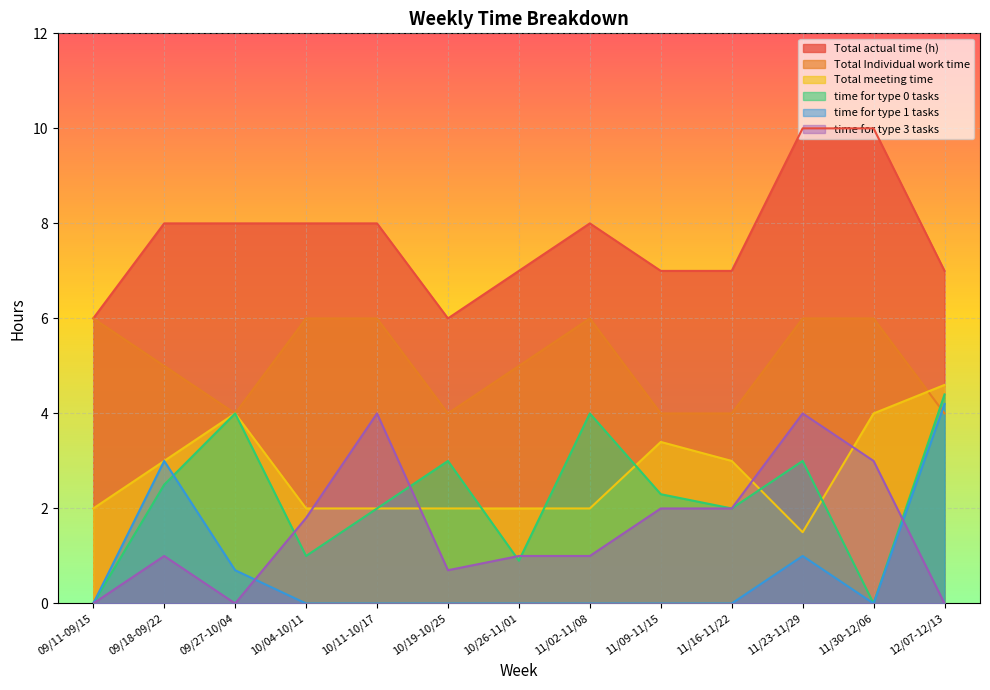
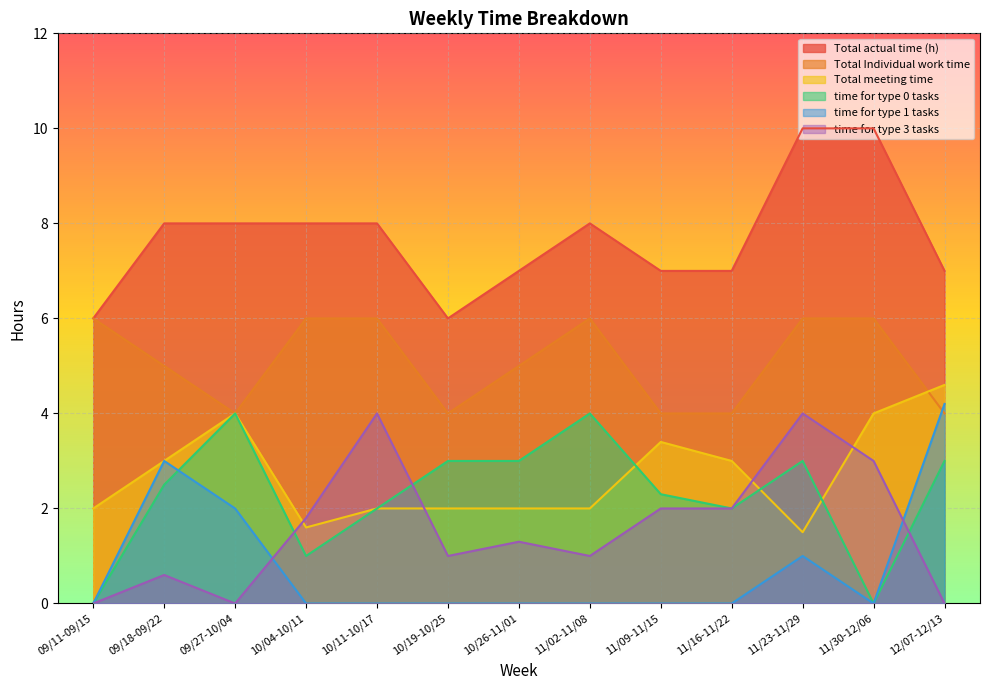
time for type 3 tasks, 09/18-09/22: 1.0 -> 0.6
time for type 1 tasks, 09/27-10/04: 0.7 -> 2.0
Total meeting time, 10/04-10/11: 2.0 -> 1.6
time for type 3 tasks, 10/19-10/25: 0.7 -> 1.0
time for type 0 tasks, 10/26-11/01: 0.9 -> 3.0
time for type 3 tasks, 10/26-11/01: 1.0 -> 1.3
time for type 0 tasks, 12/07-12/13: 4.4 -> 3.0
